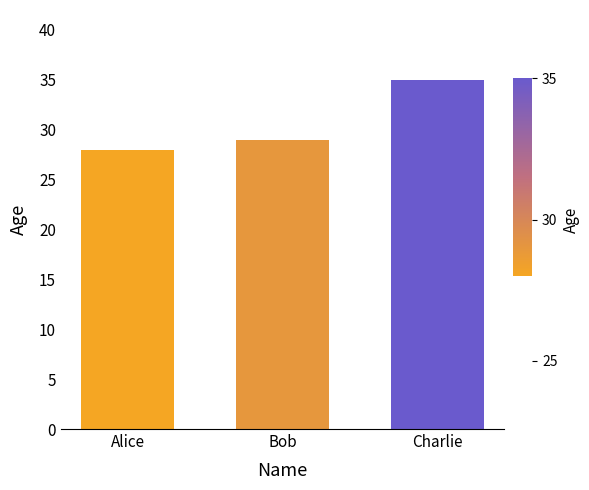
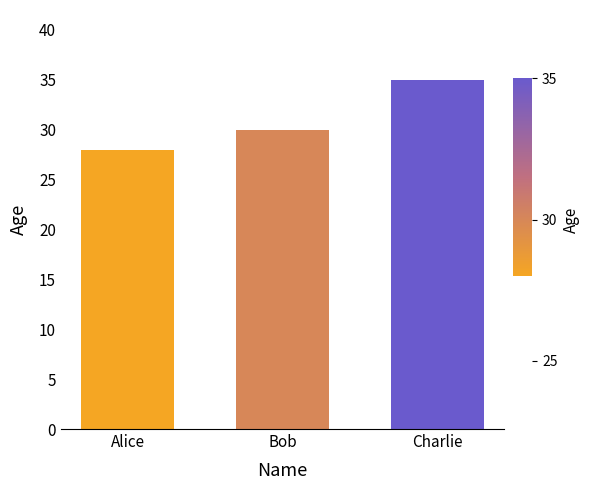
Bob: 29 -> 30
